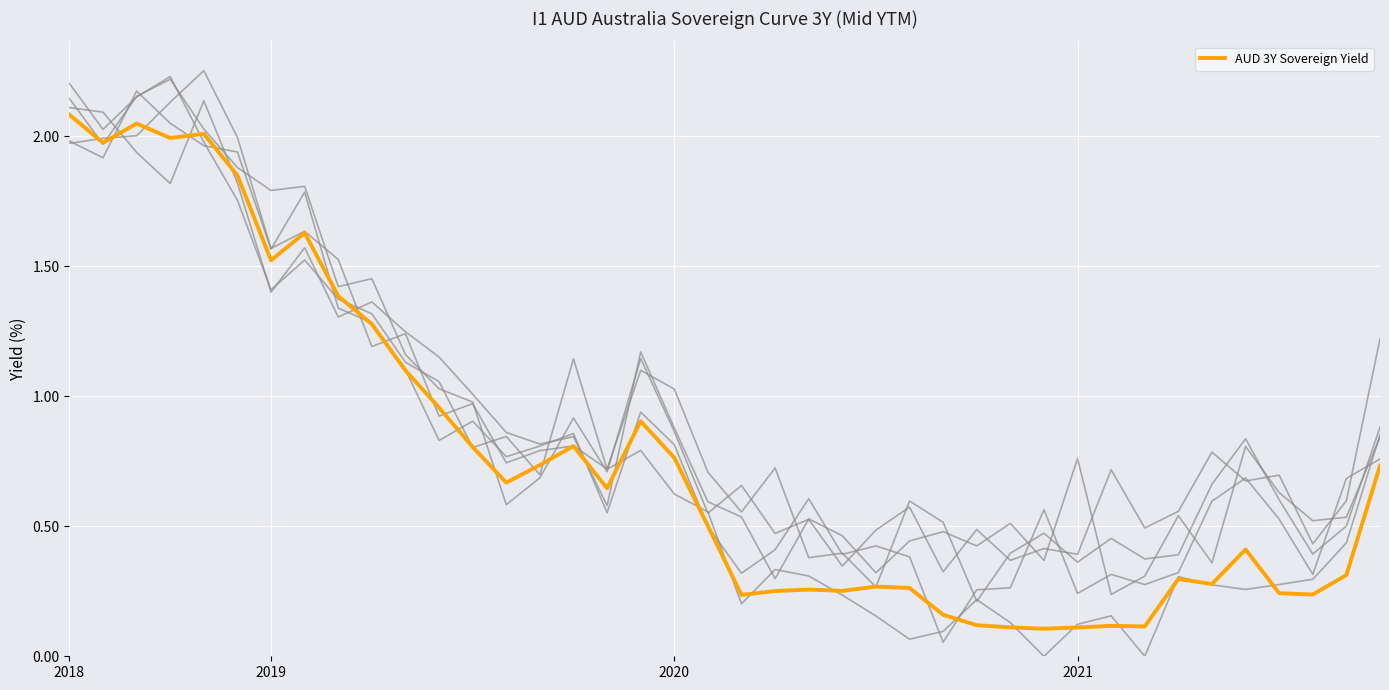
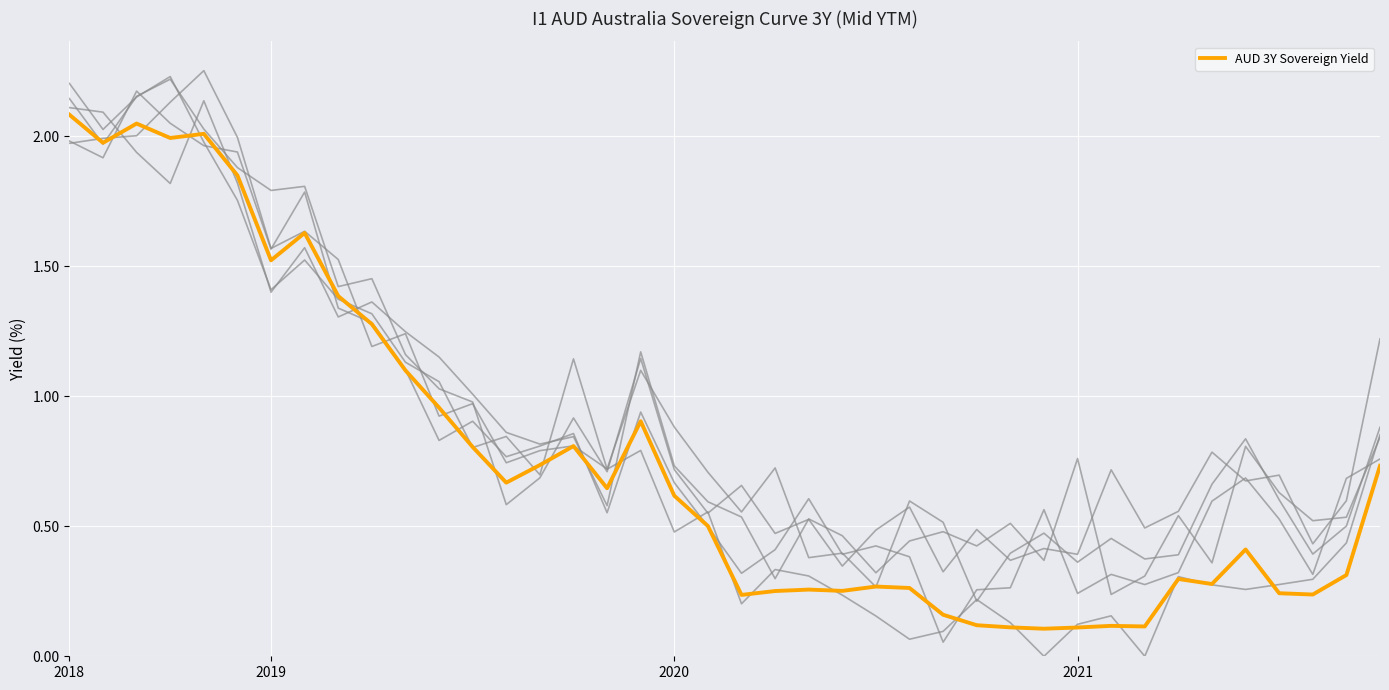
AUD 3Y Sovereign Yield, 2020: 0.76 -> 0.62
